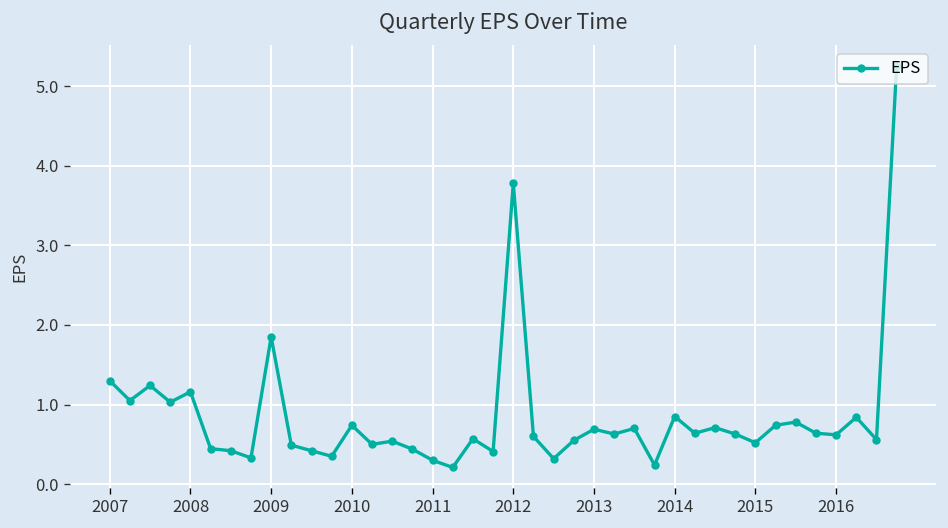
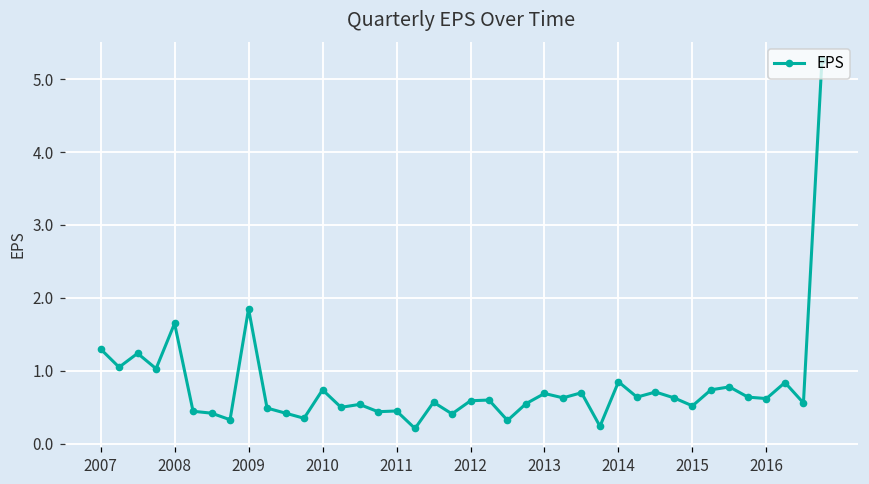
2008: 1.2 -> 1.7
2011: 0.3 -> 0.5
2012: 3.8 -> 0.6
